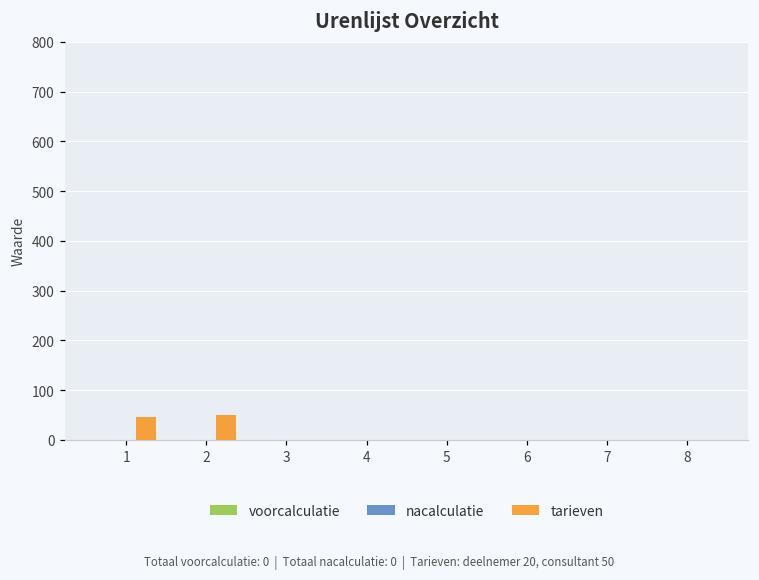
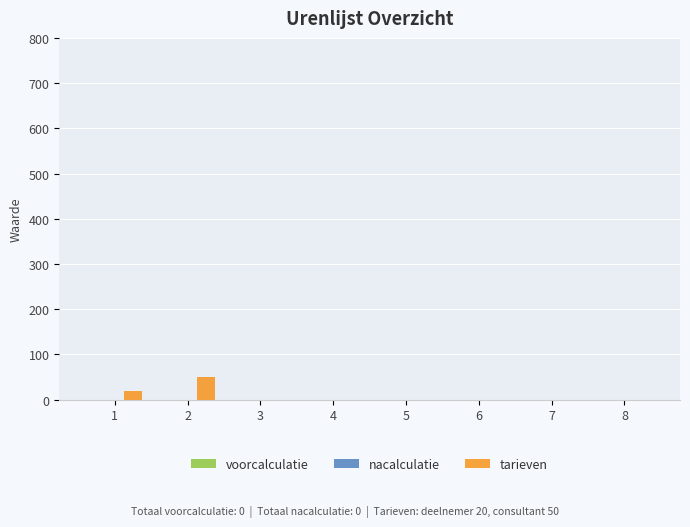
tarieven, 1: 50 -> 20
